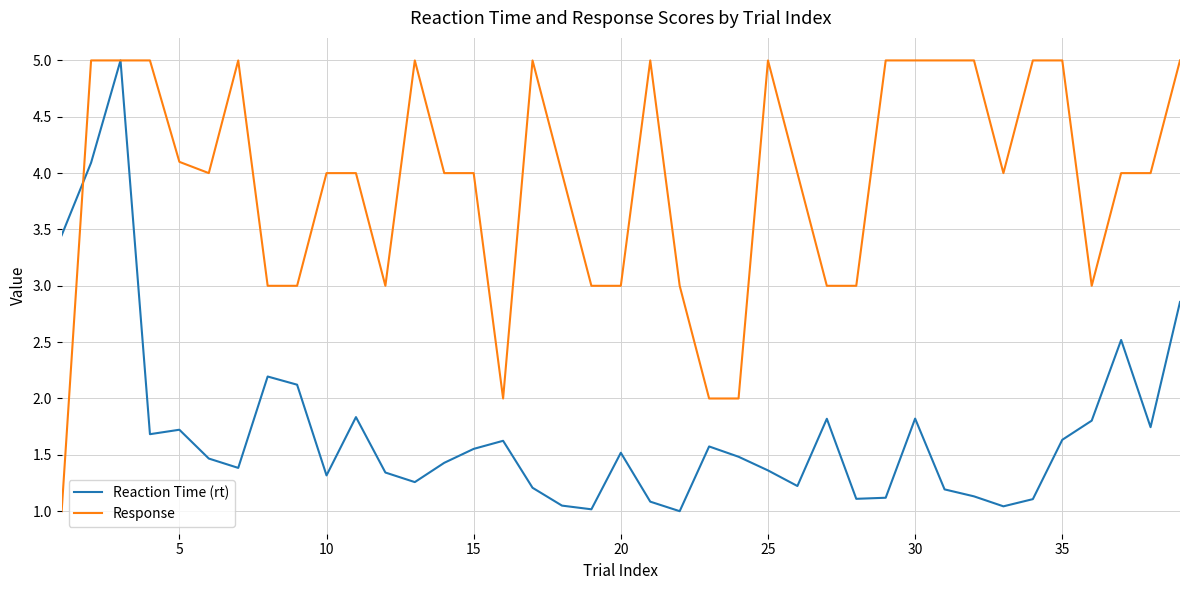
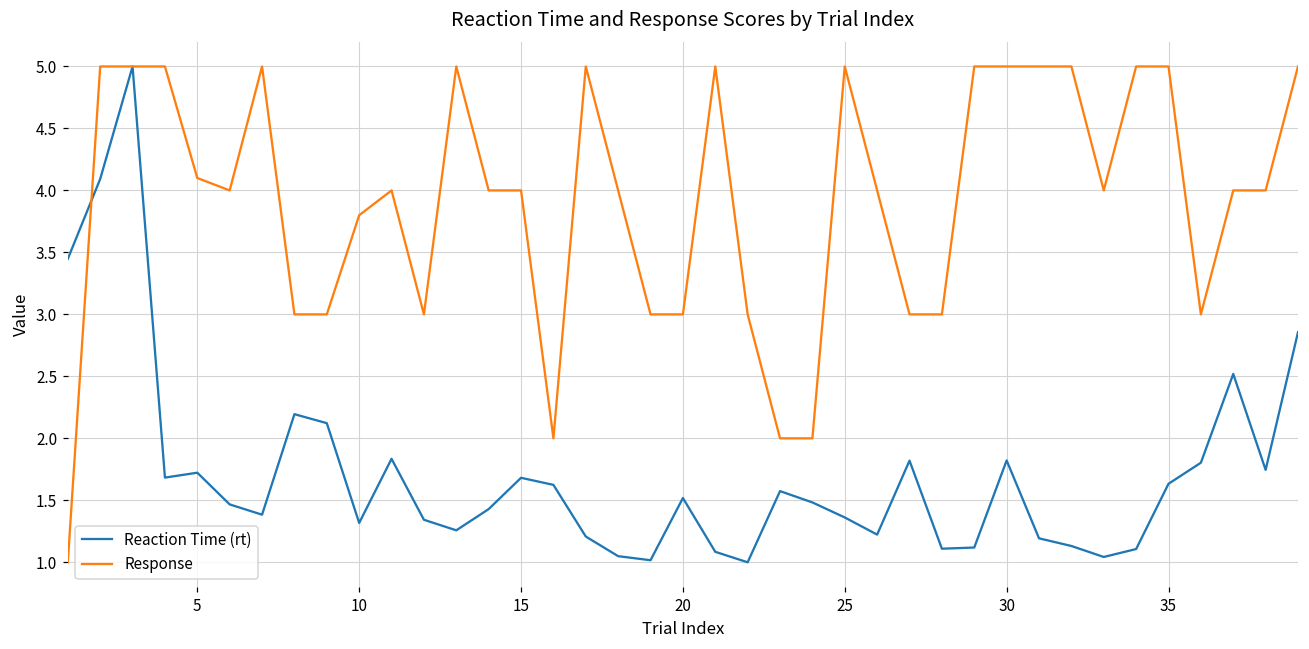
Response, 10: 4.0 -> 3.8
Reaction Time (rt), 15: 1.55 -> 1.68
